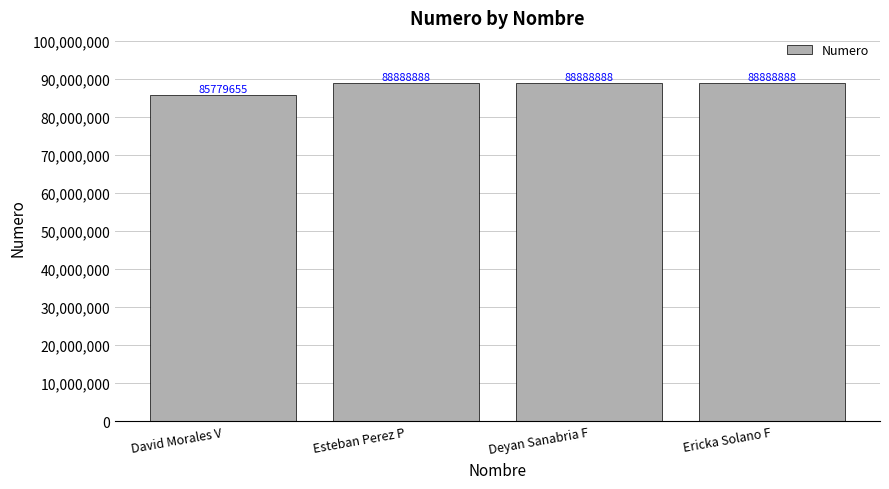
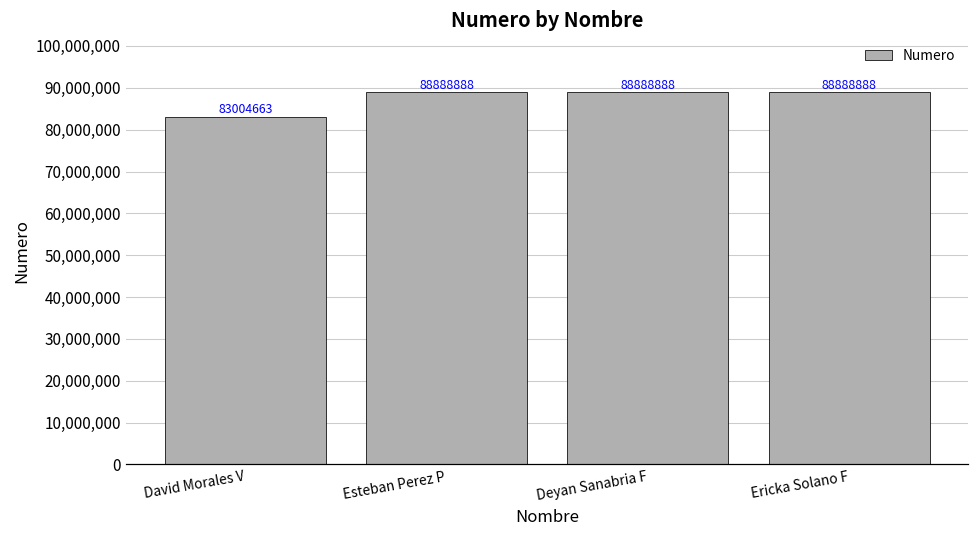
David Morales V: 85779655 -> 83004663
